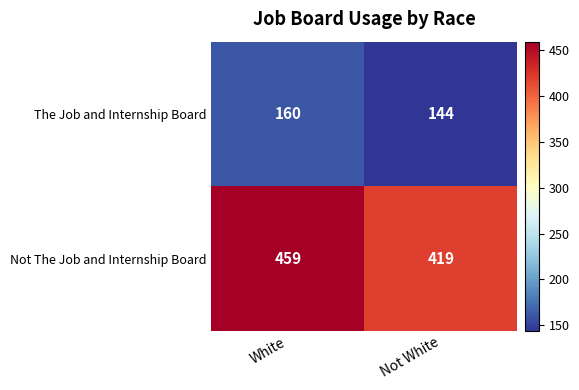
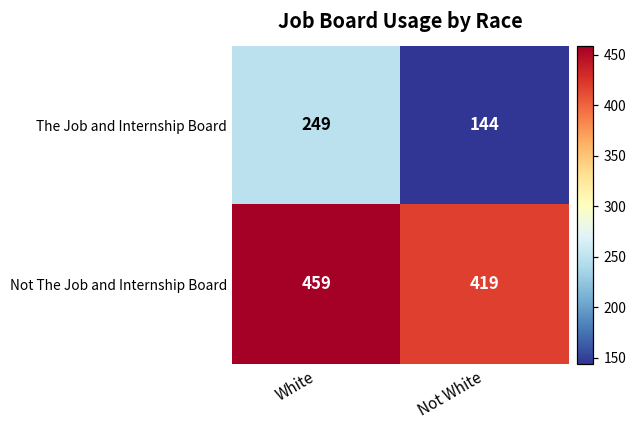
The Job and Internship Board, White: 160 -> 249
